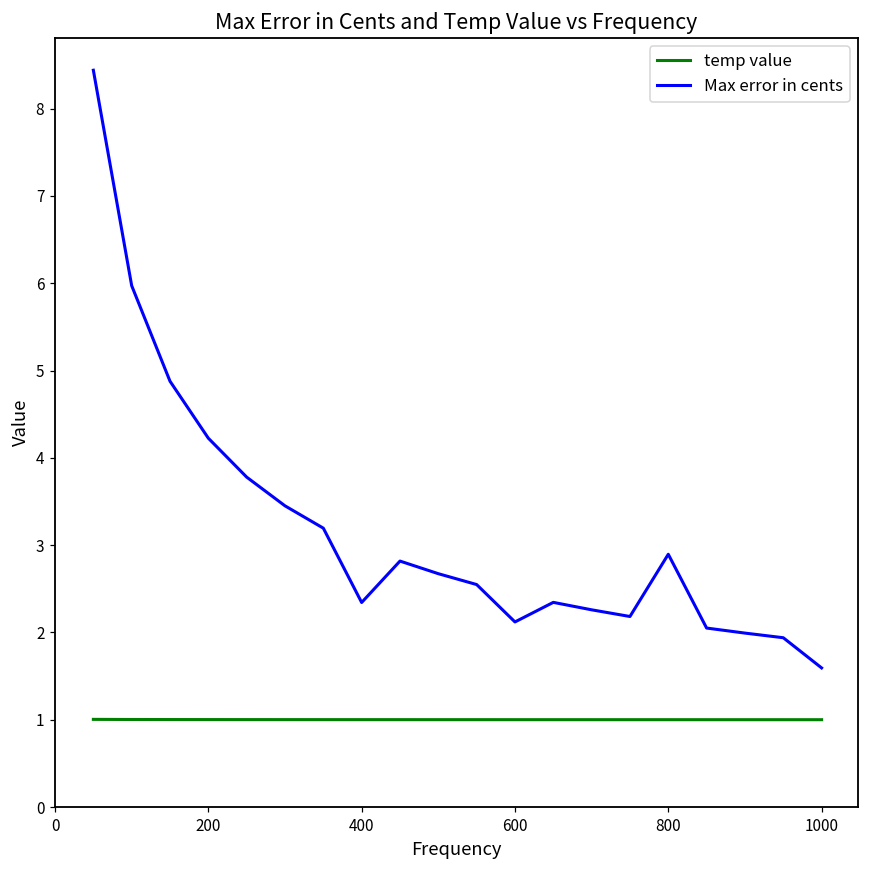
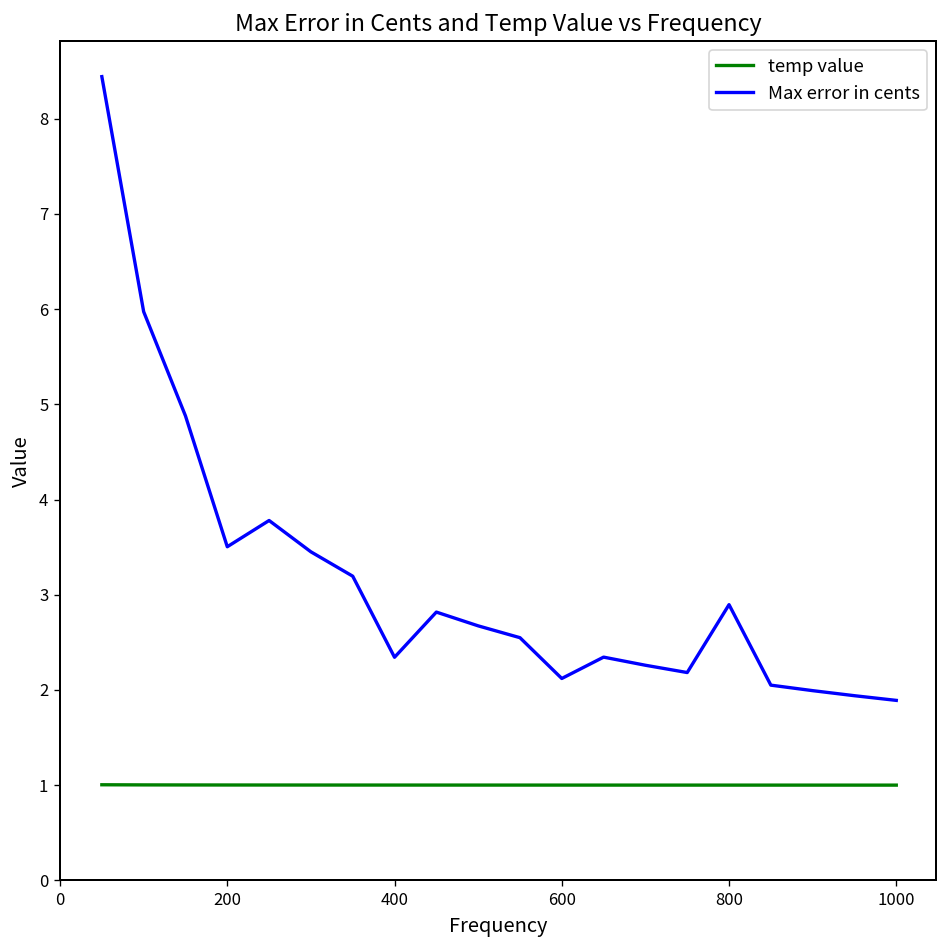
Max error in cents, 200: 4.2 -> 3.5
Max error in cents, 1000: 1.6 -> 1.9
